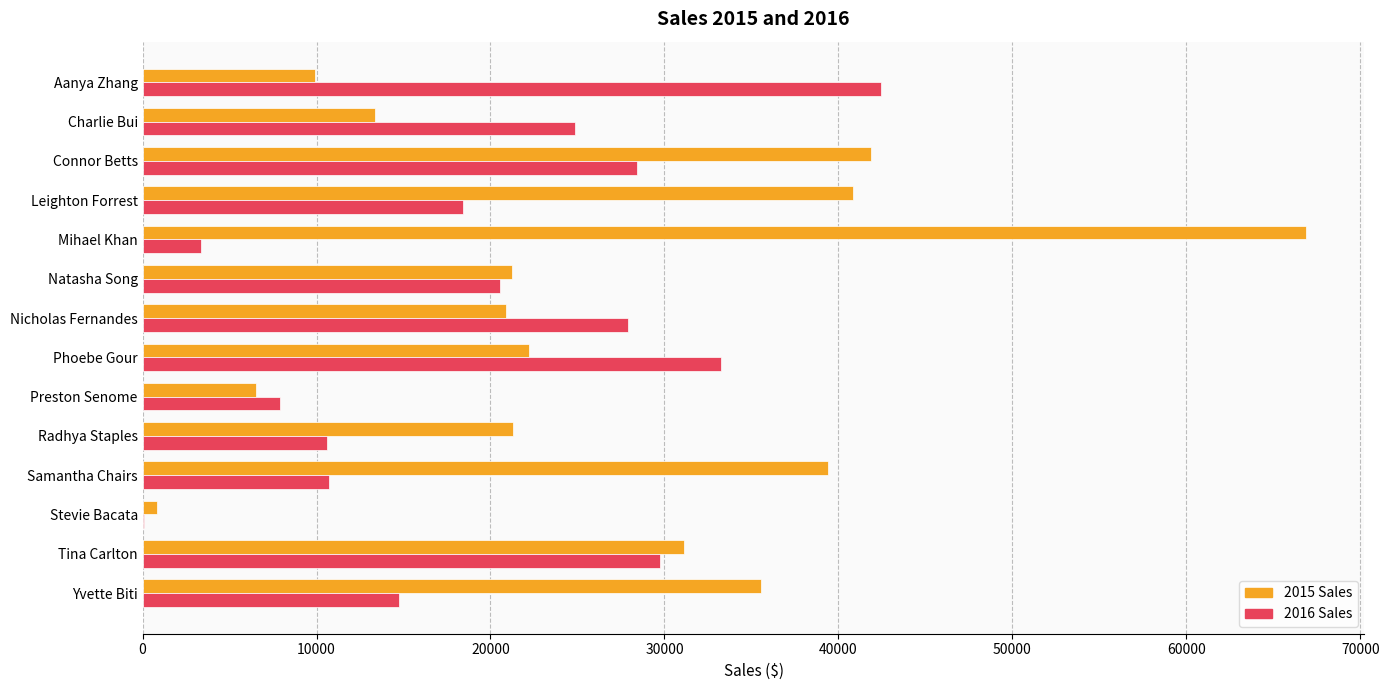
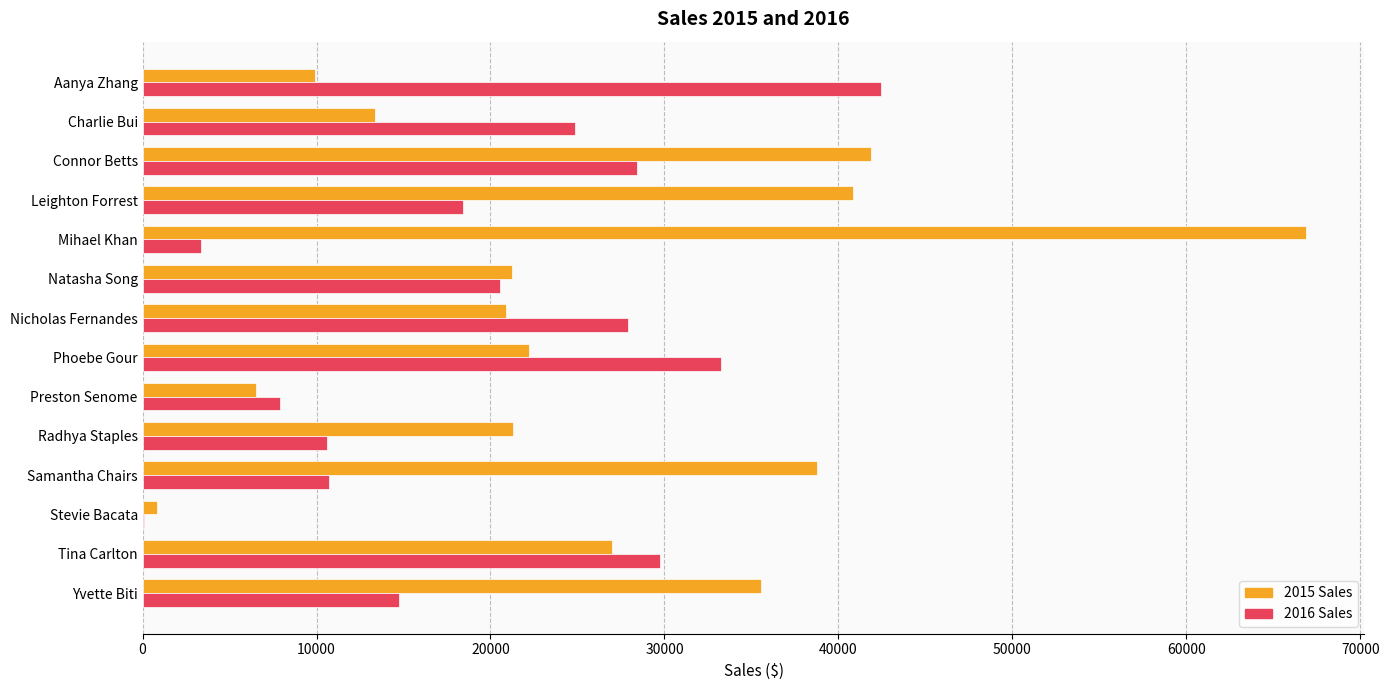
2015 Sales, Samantha Chairs: 39400 -> 38700
2015 Sales, Tina Carlton: 31100 -> 27000
